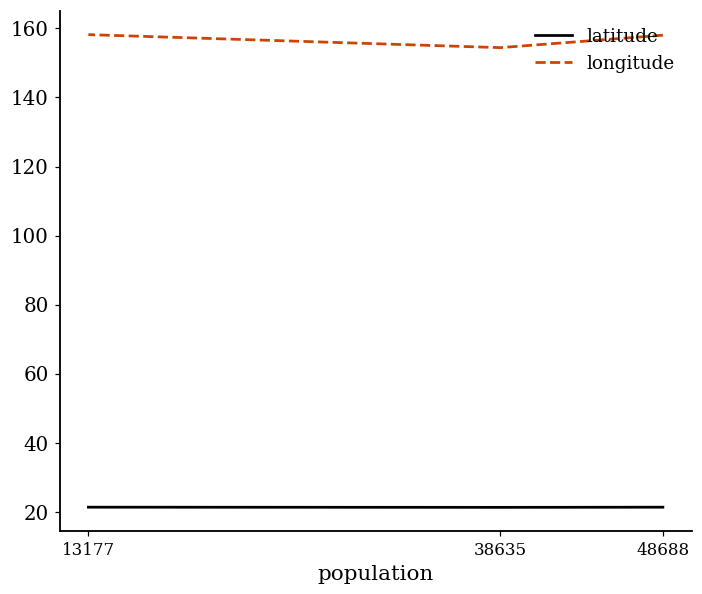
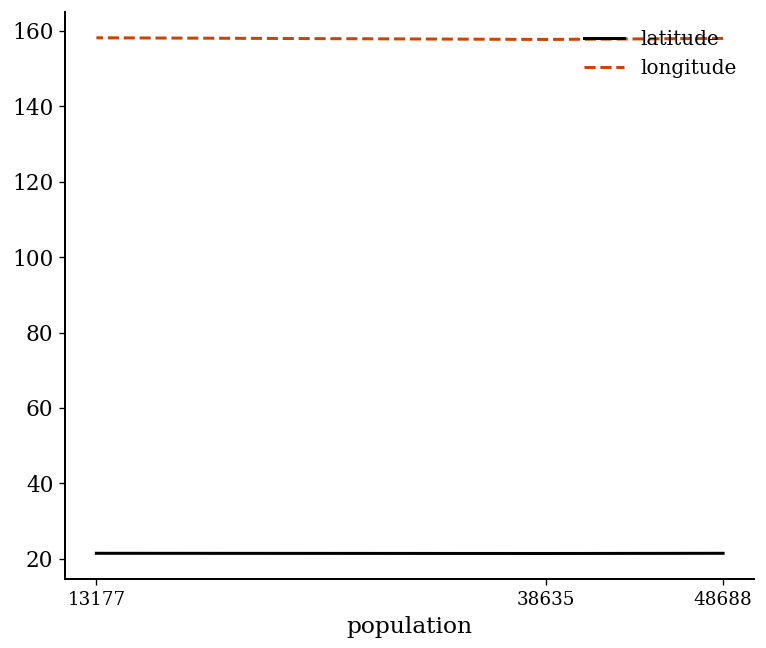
longitude, 38635: 154 -> 158
